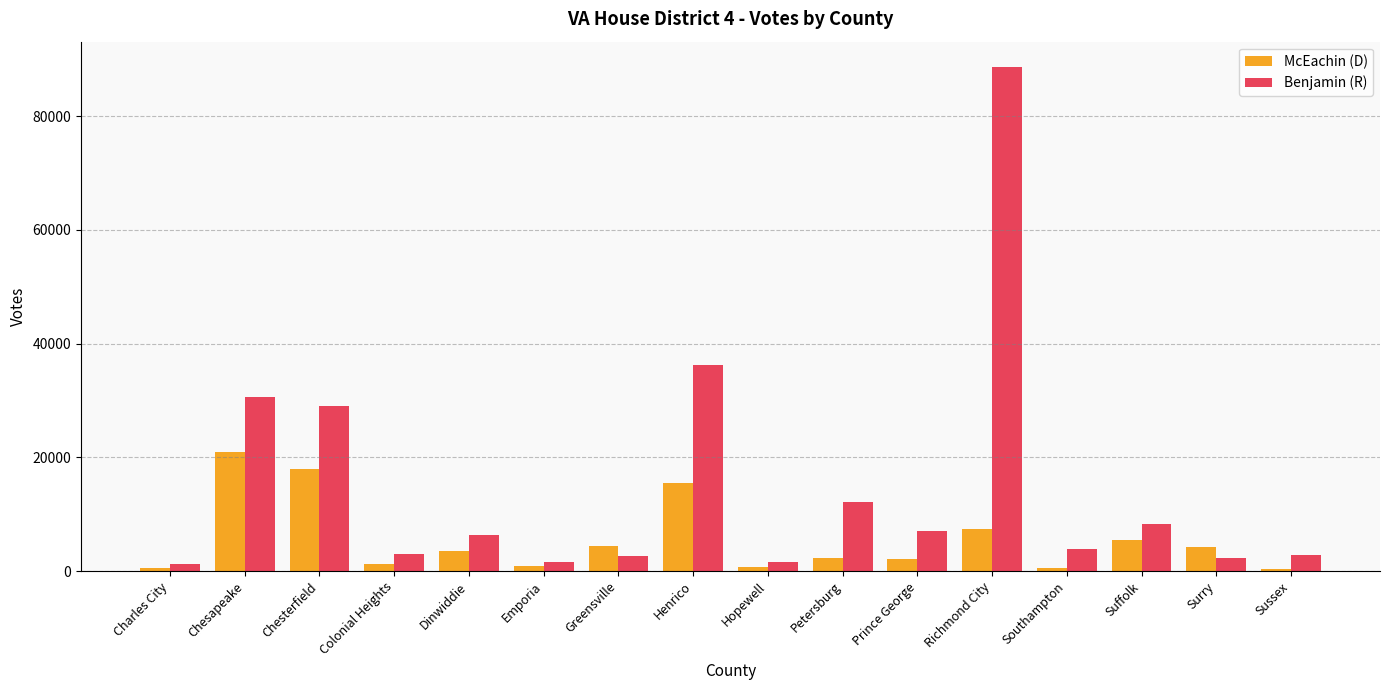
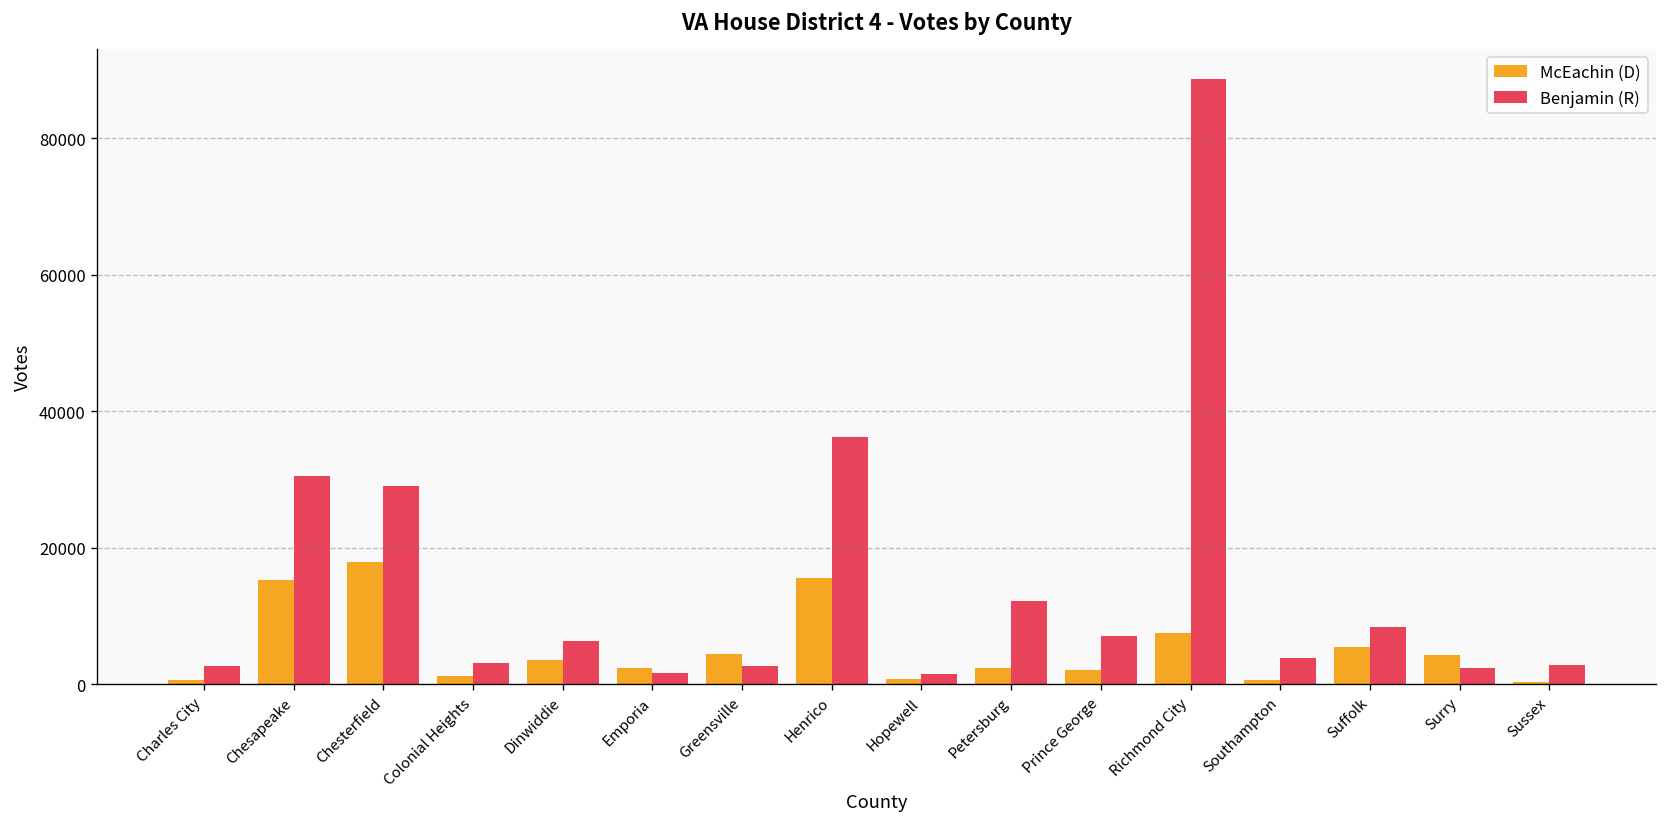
Benjamin (R), Charles City: 1000 -> 3000
McEachin (D), Chesapeake: 21000 -> 15000
McEachin (D), Emporia: 1000 -> 2000
